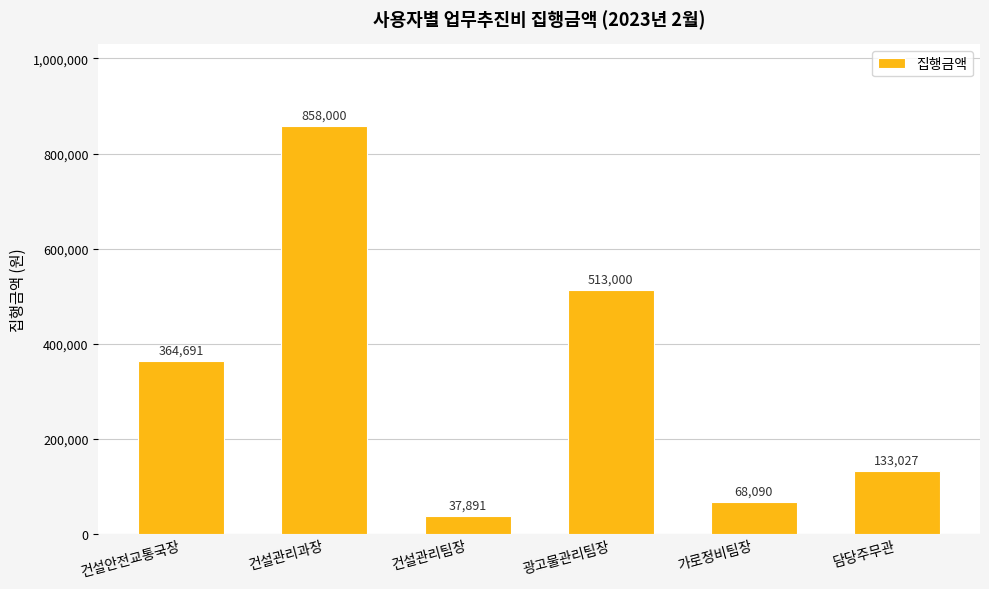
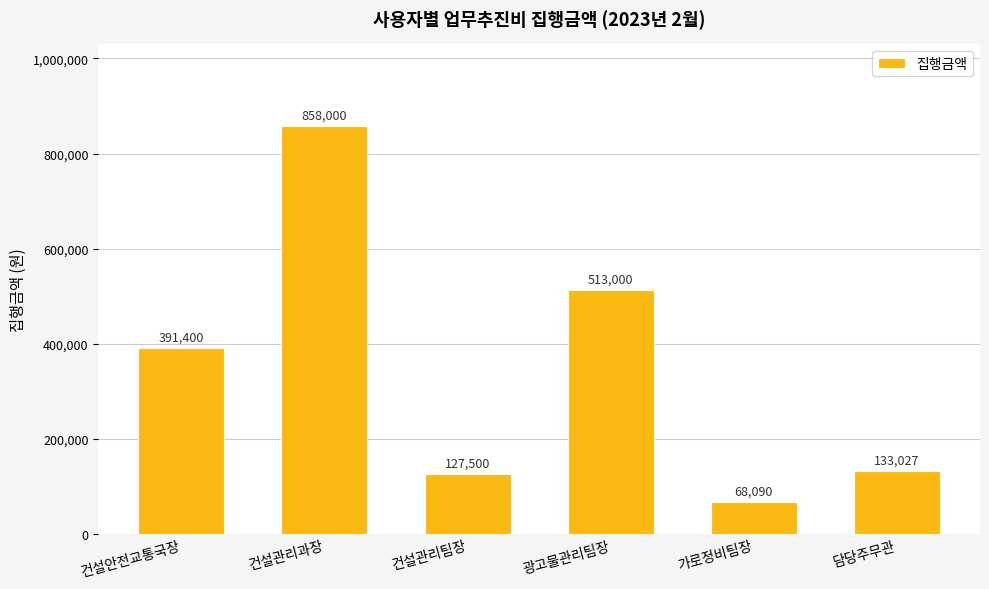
건설안전교통국장: 364,691 -> 391,400
건설관리팀장: 37,891 -> 127,500
